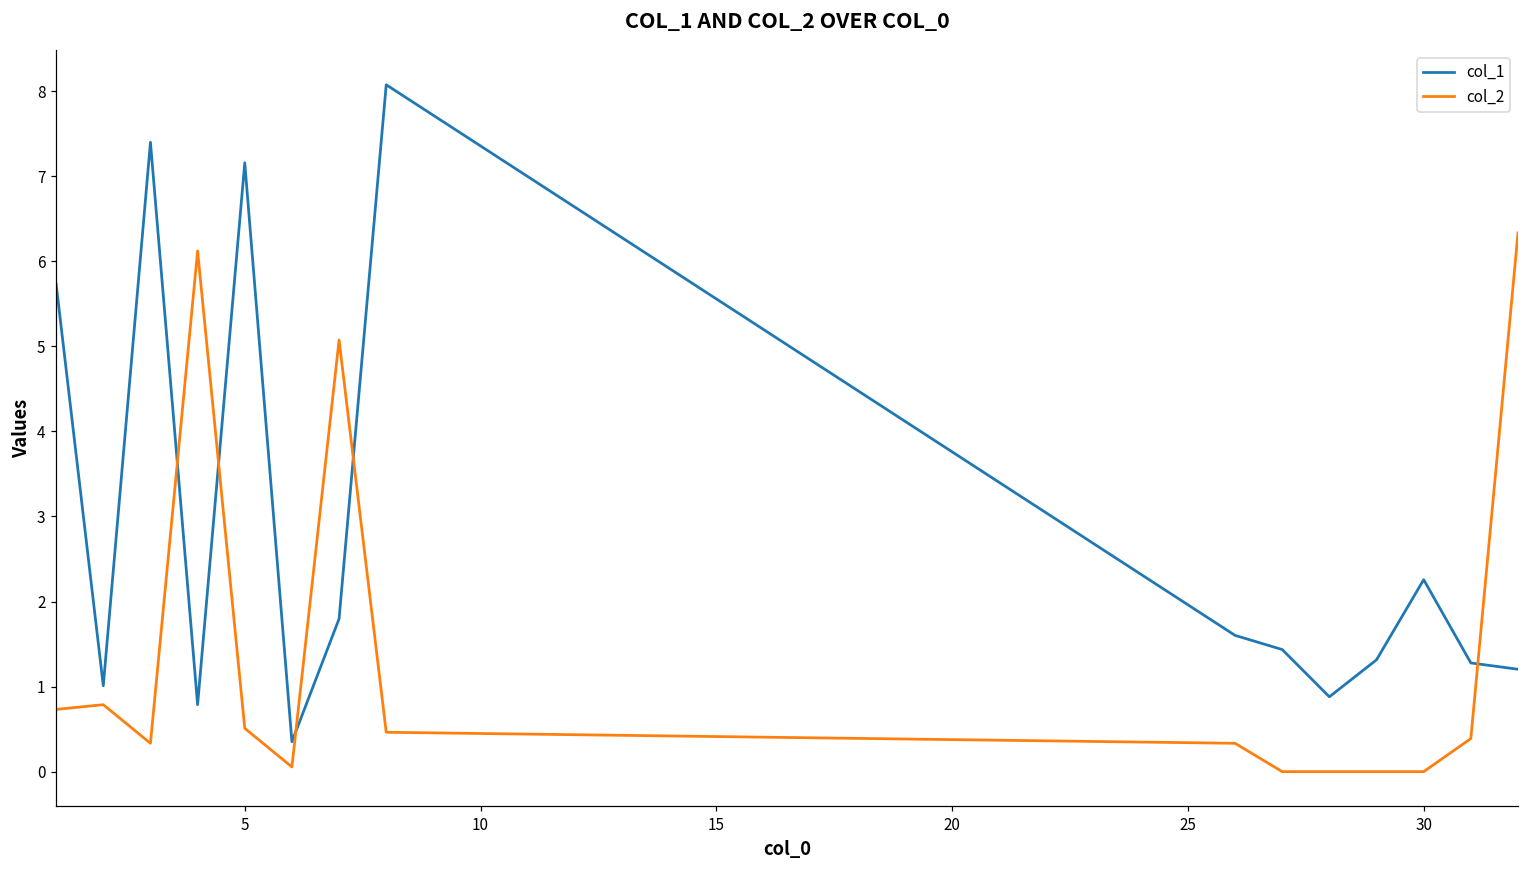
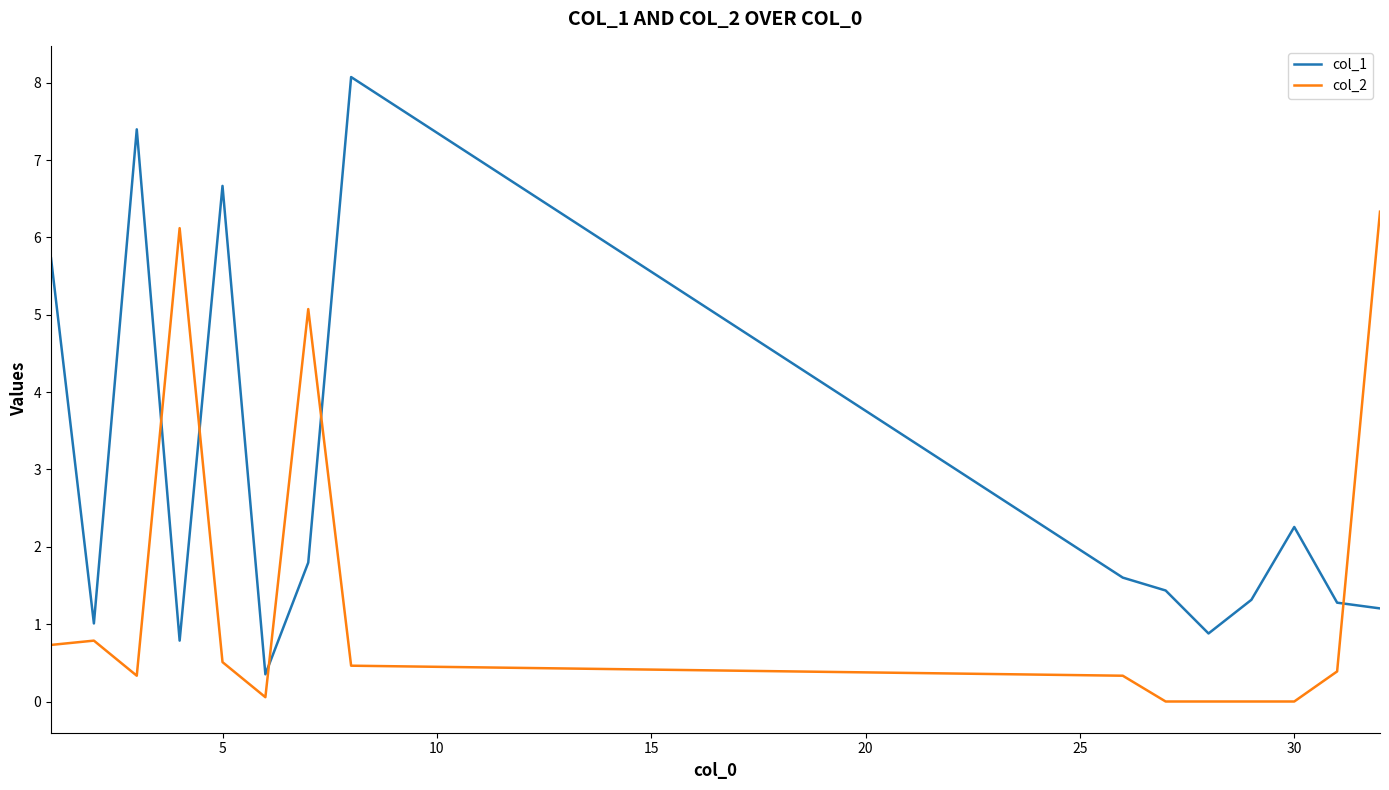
col_1, 5: 7.2 -> 6.7
